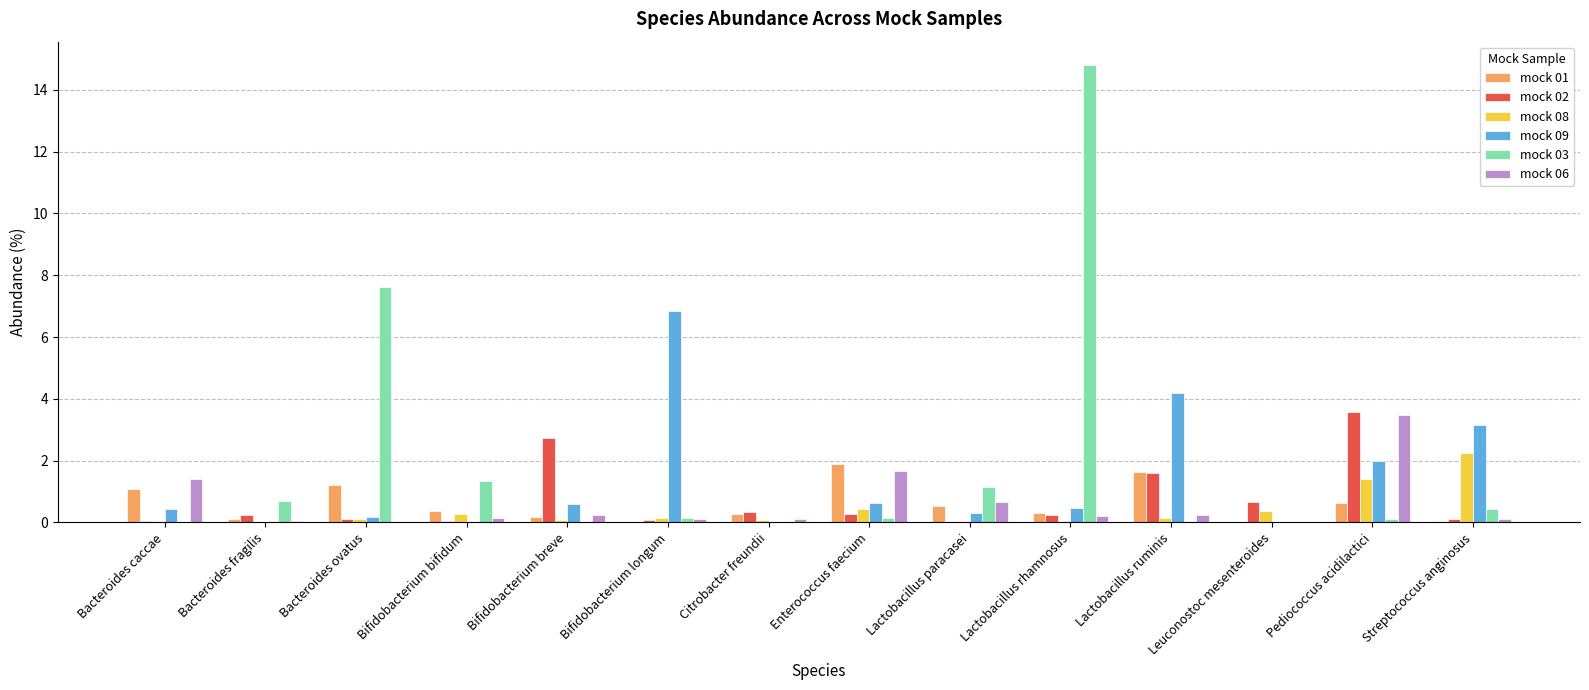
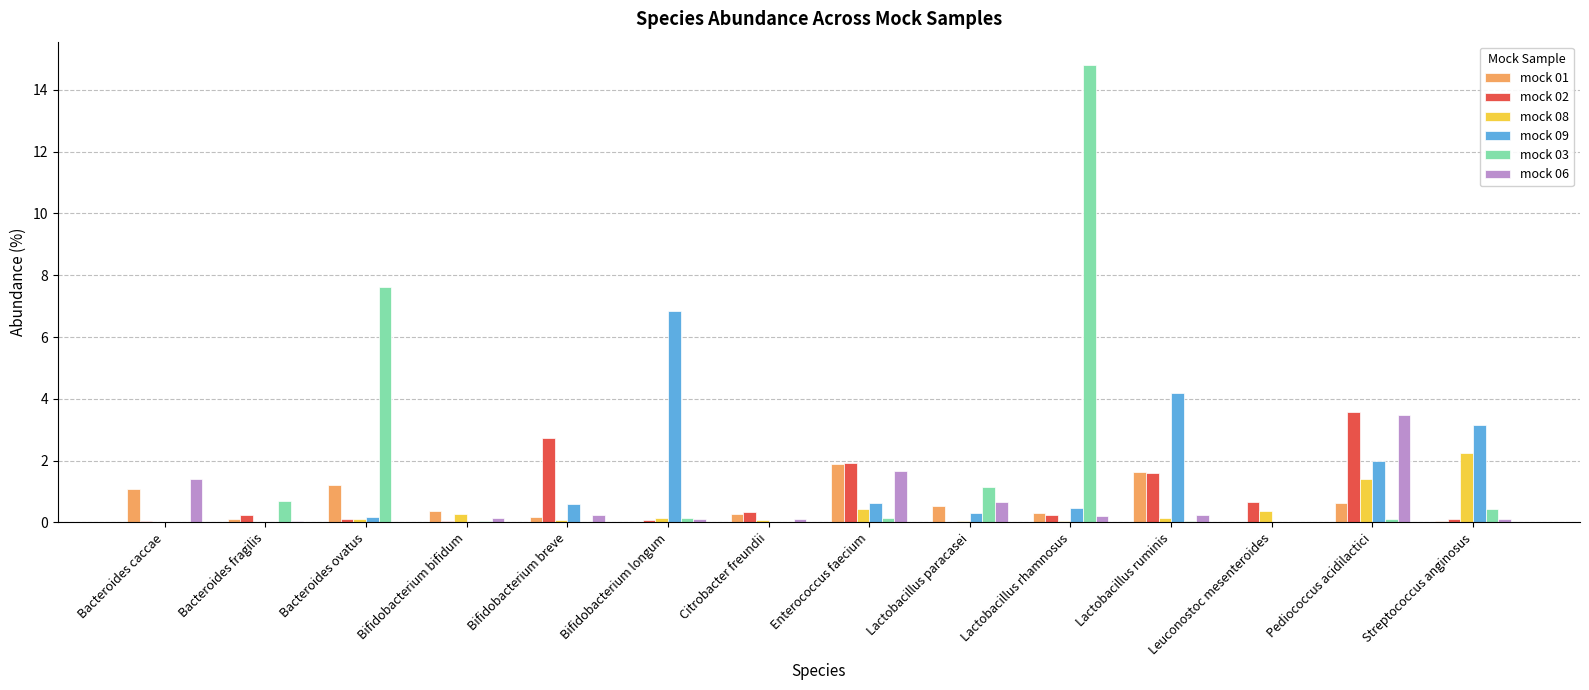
mock 09, Bacteroides caccae: 0.5 -> 0.0
mock 03, Bifidobacterium bifidum: 1.4 -> 0.1
mock 02, Enterococcus faecium: 0.3 -> 1.9
